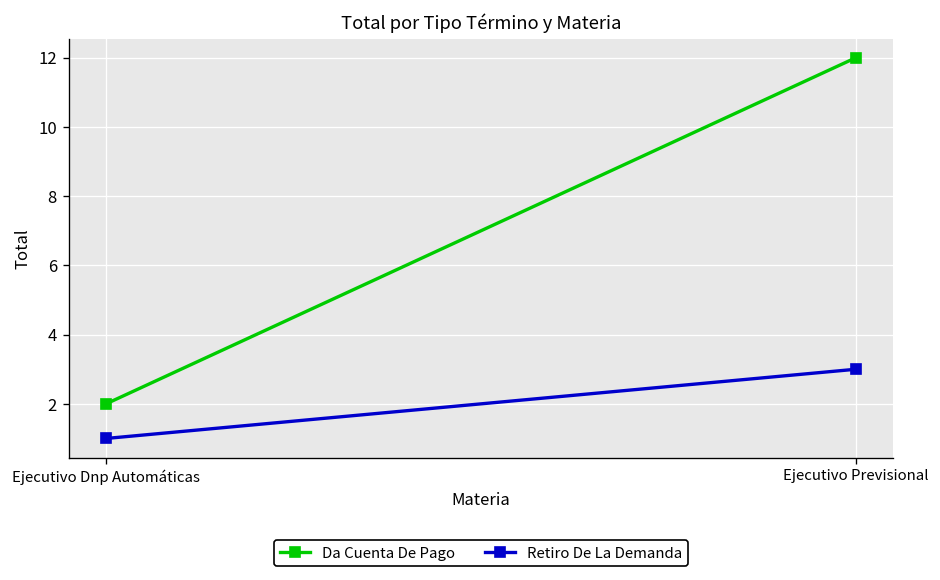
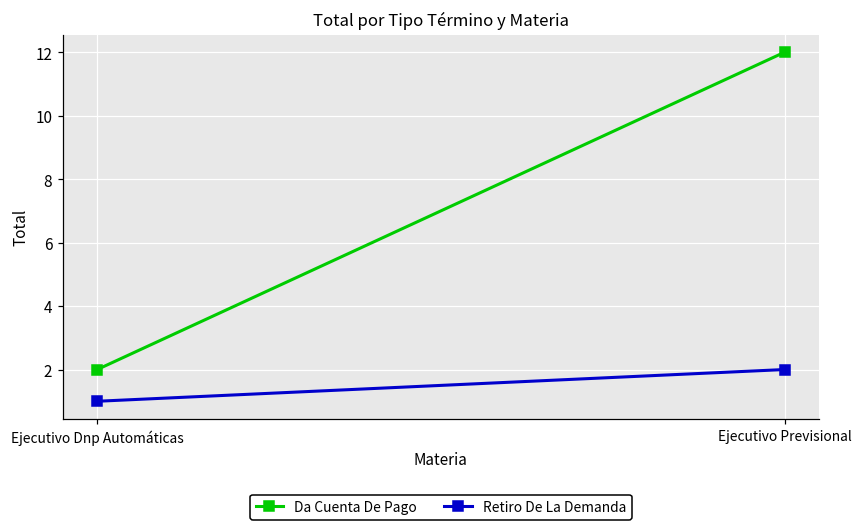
Retiro De La Demanda, Ejecutivo Previsional: 3 -> 2
